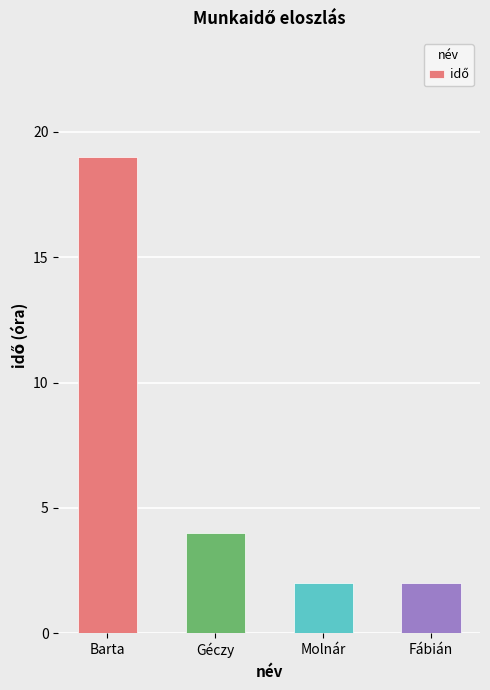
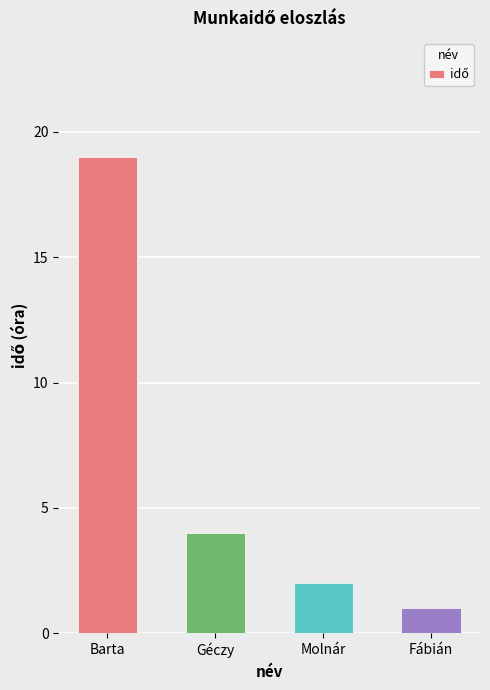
Fábián: 2 -> 1
